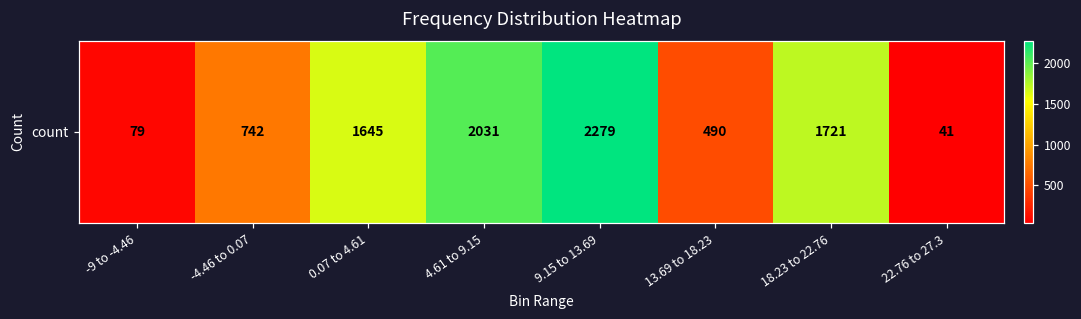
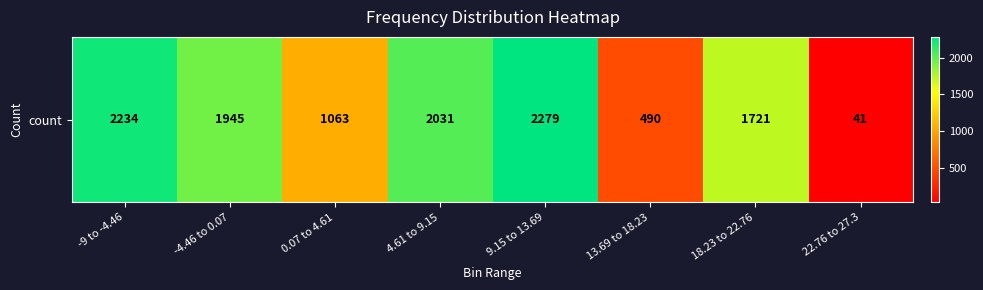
count, -9 to -4.46: 79 -> 2234
count, -4.46 to 0.07: 742 -> 1945
count, 0.07 to 4.61: 1645 -> 1063
